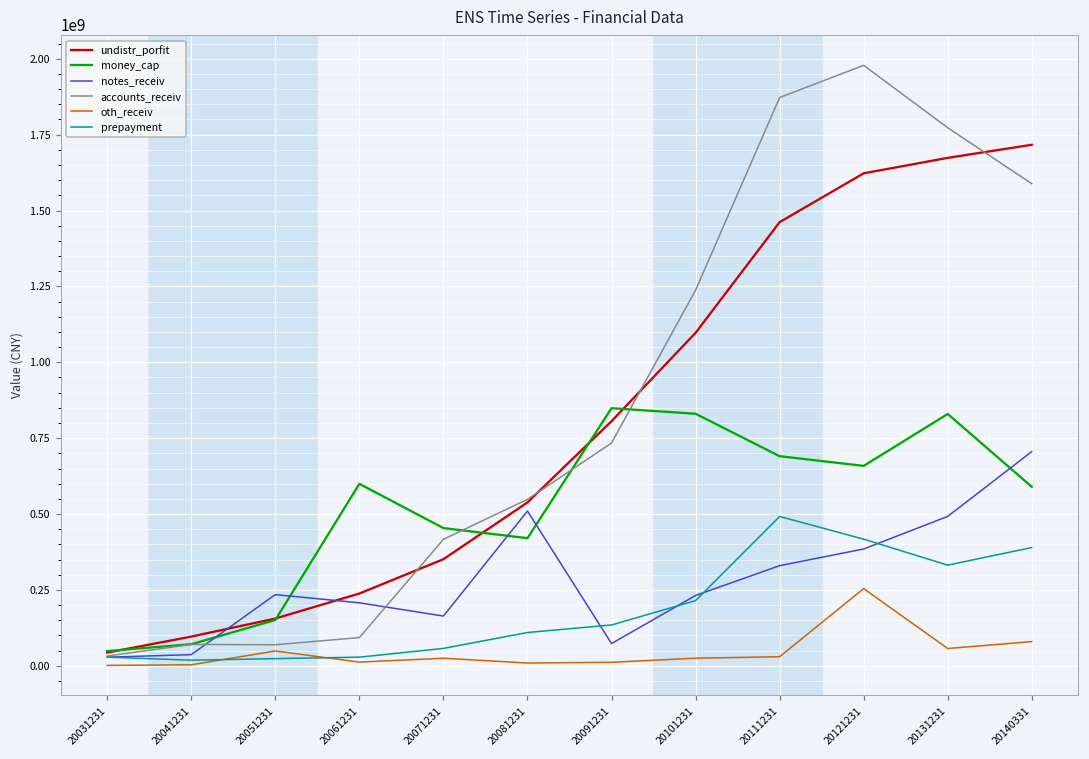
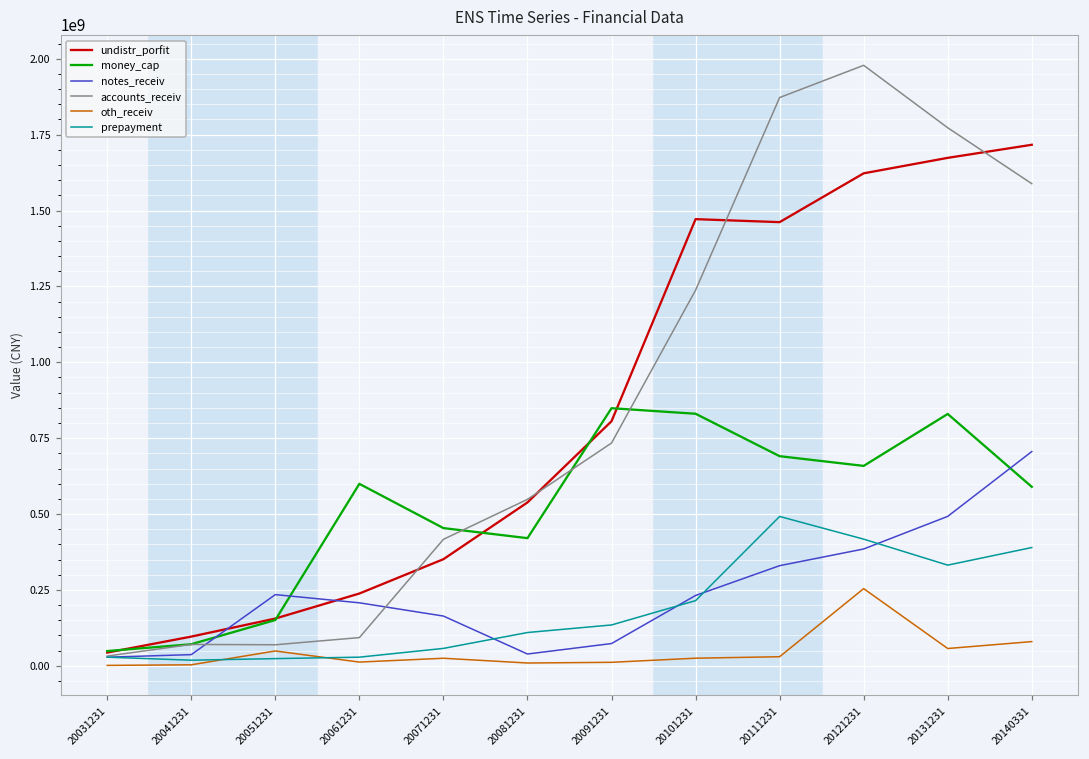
notes_receiv, 20081231: 510000000 -> 40000000
undistr_porfit, 20101231: 1100000000 -> 1470000000
